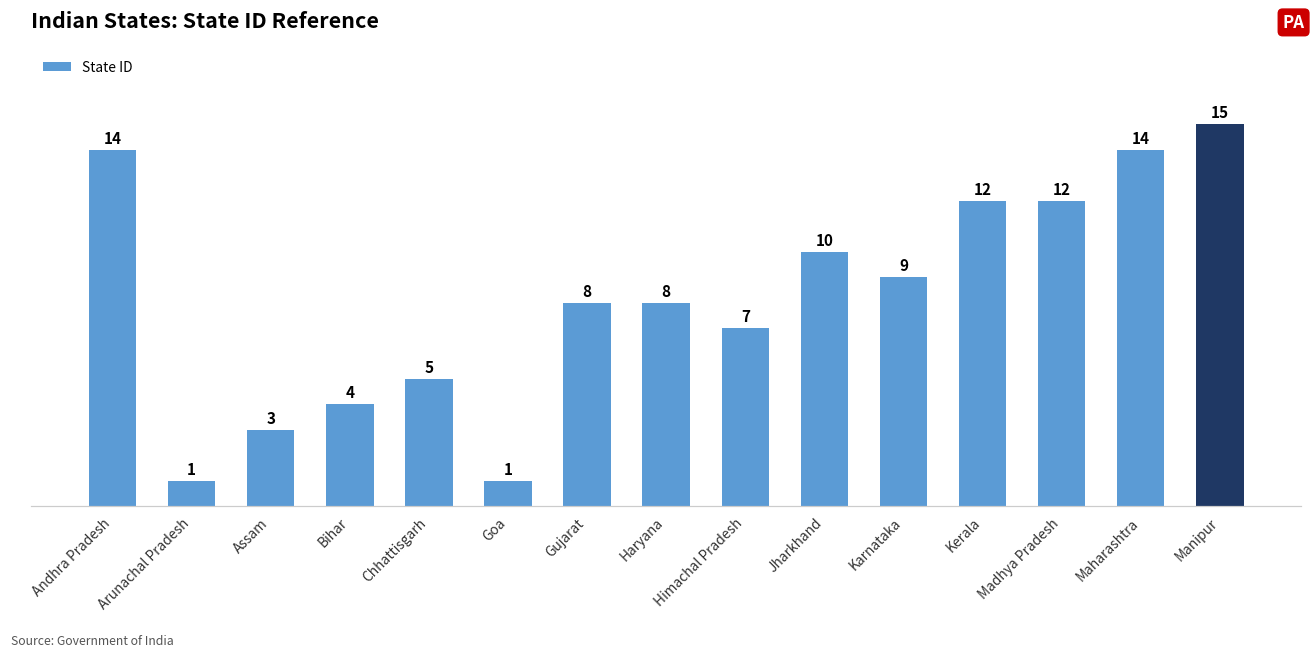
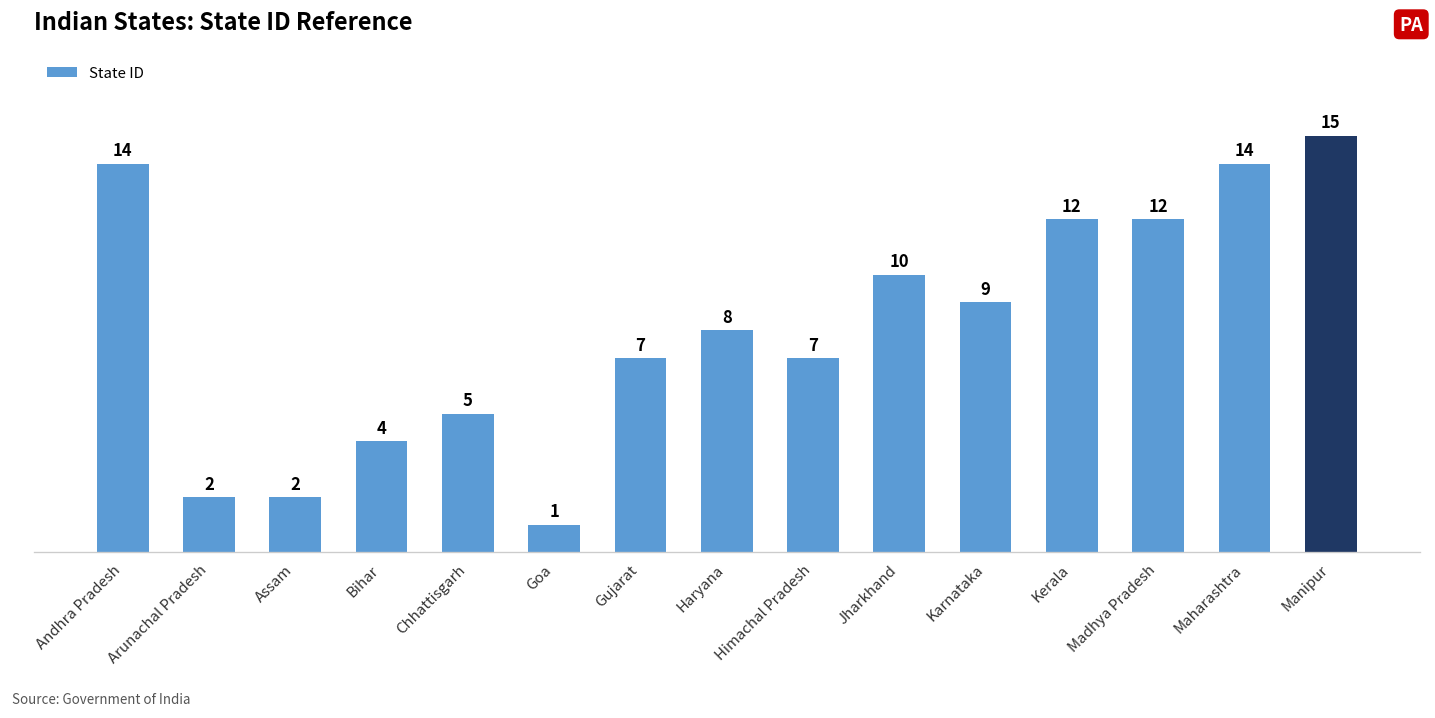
Arunachal Pradesh: 1 -> 2
Assam: 3 -> 2
Gujarat: 8 -> 7
